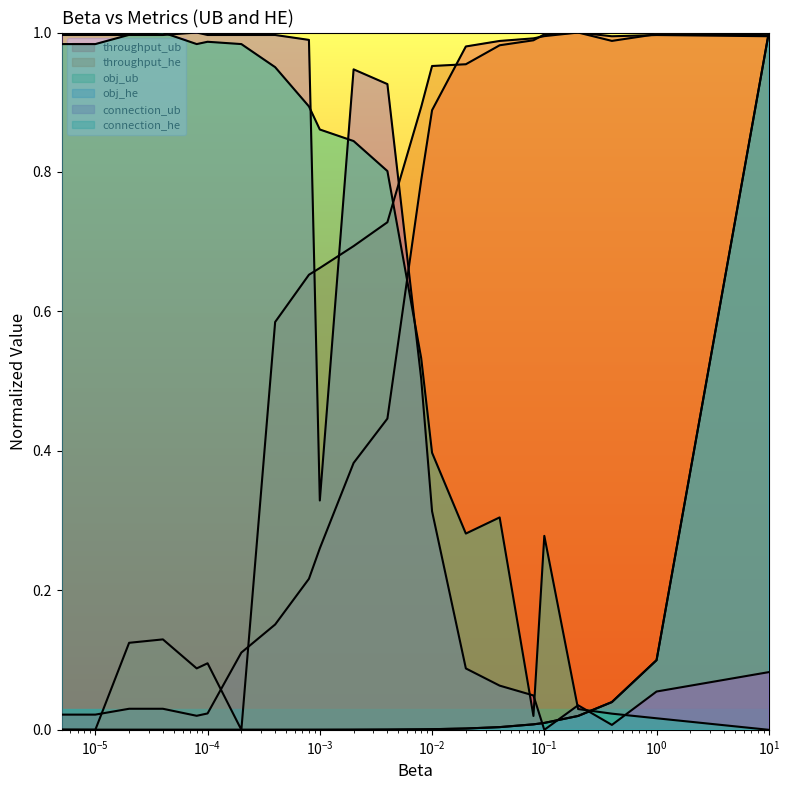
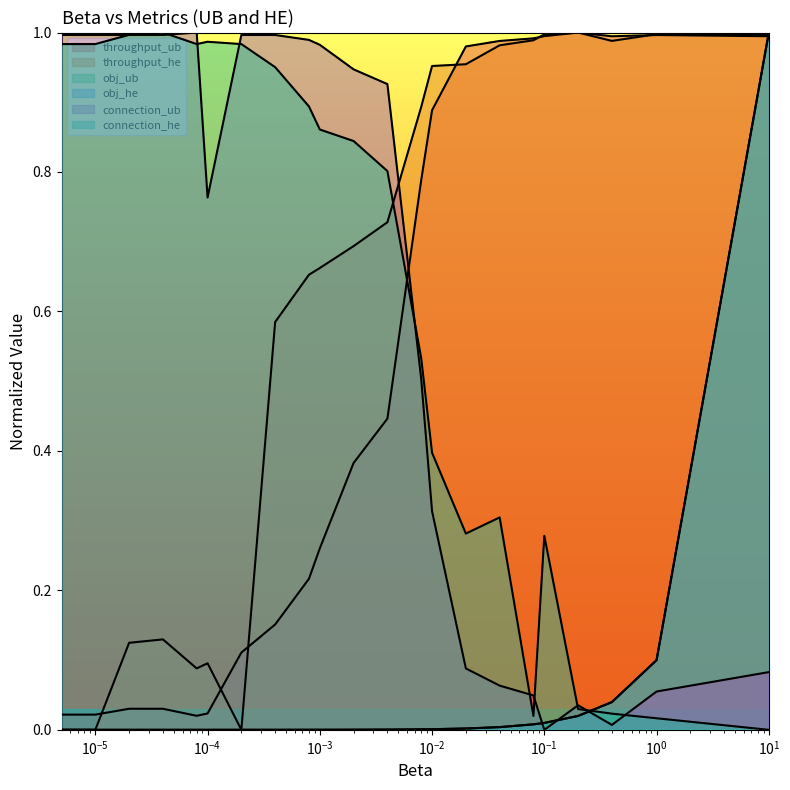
connection_ub, 10^-4: 1.00 -> 0.76
connection_ub, 10^-3: 0.33 -> 0.98
